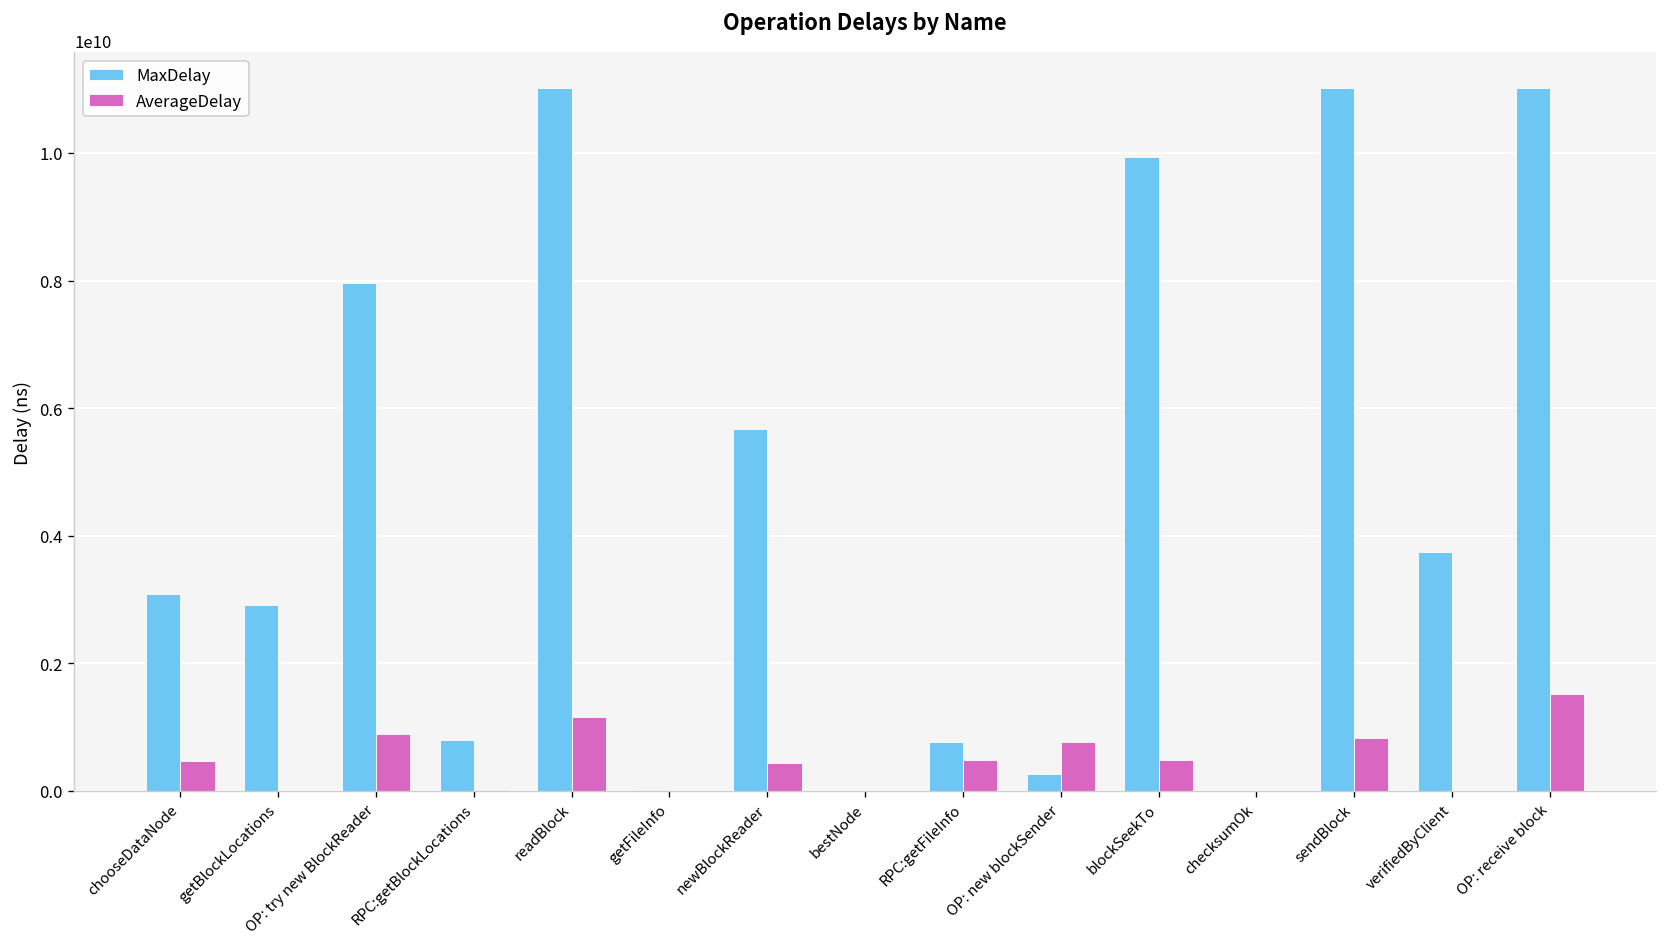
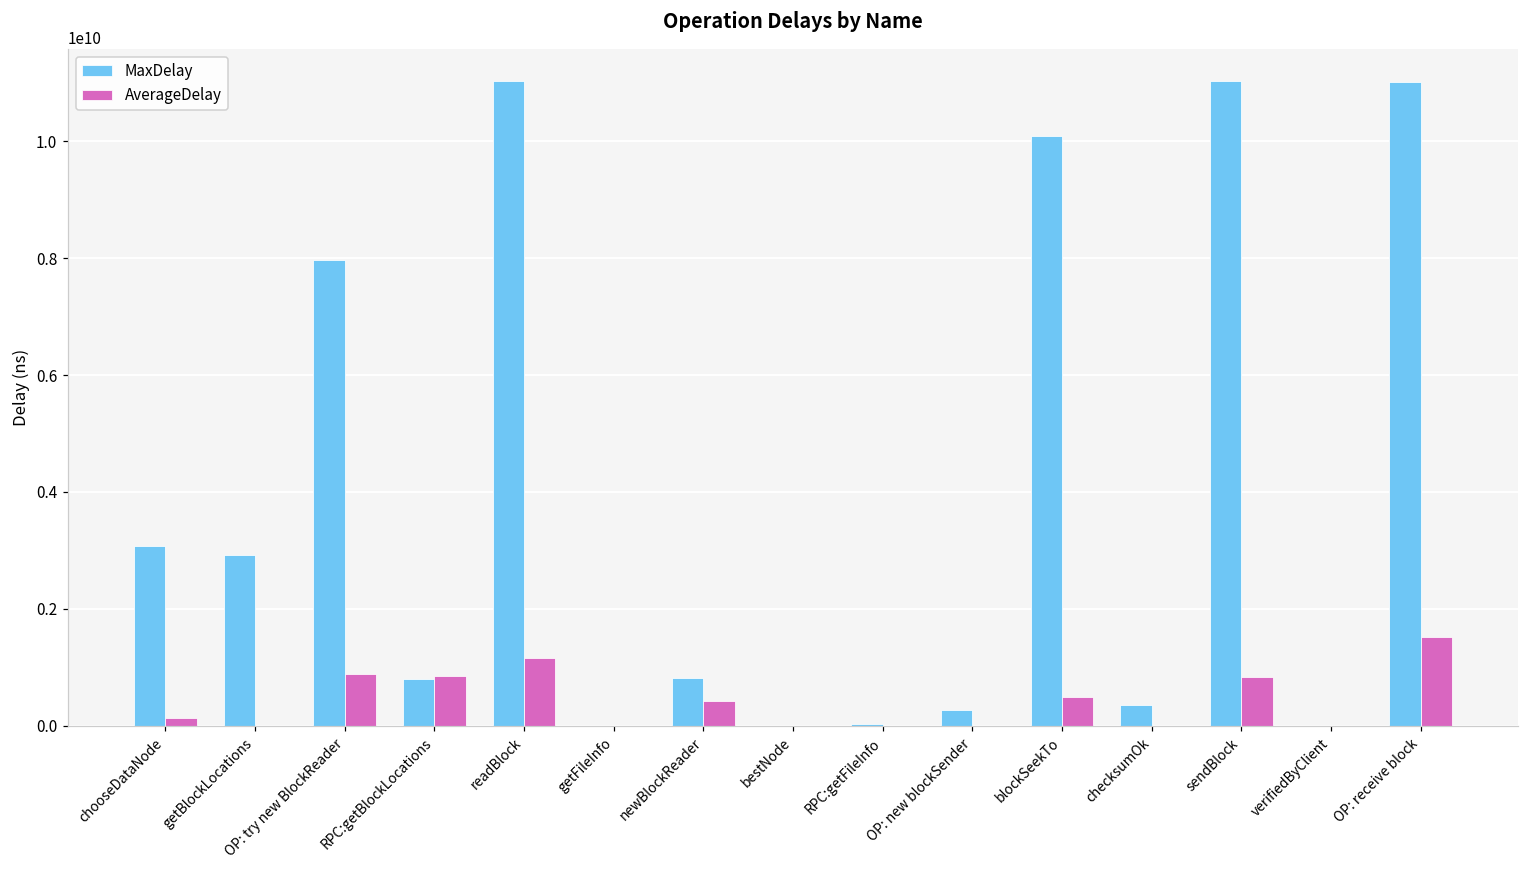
AverageDelay, chooseDataNode: 500000000 -> 100000000
AverageDelay, RPC:getBlockLocations: 0 -> 900000000
MaxDelay, newBlockReader: 5700000000 -> 800000000
MaxDelay, RPC:getFileInfo: 800000000 -> 0
AverageDelay, RPC:getFileInfo: 500000000 -> 0
AverageDelay, OP: new blockSender: 800000000 -> 0
MaxDelay, blockSeekTo: 9900000000 -> 10100000000
MaxDelay, checksumOk: 0 -> 400000000
MaxDelay, verifiedByClient: 3800000000 -> 0
